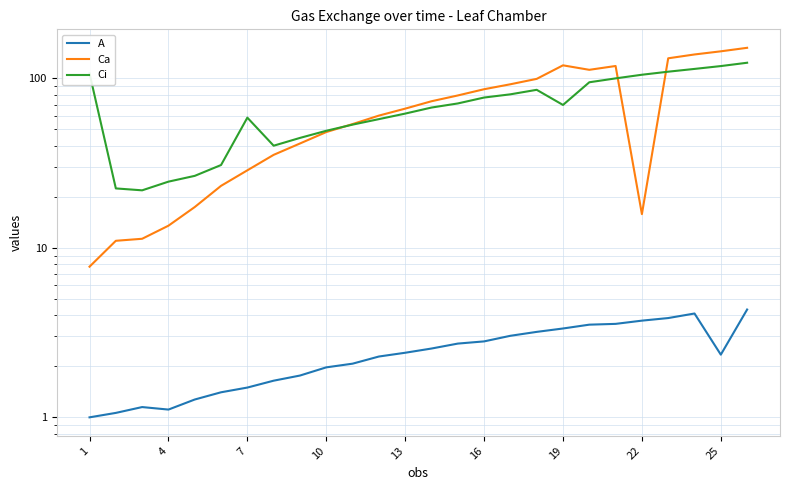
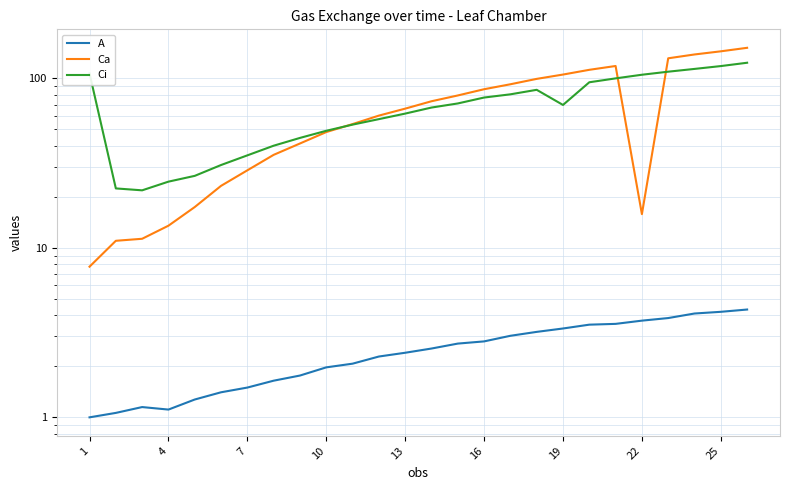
Ci, 7: 59 -> 35
Ca, 19: 120 -> 110
A, 25: 2.3 -> 4.2
